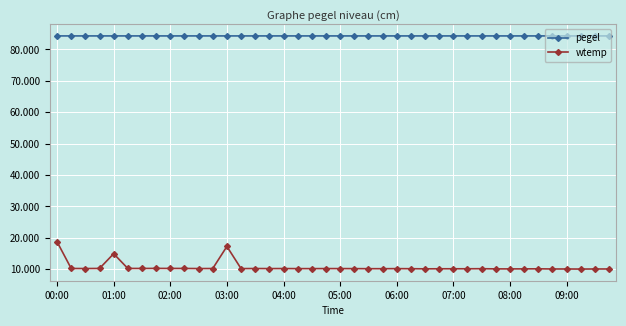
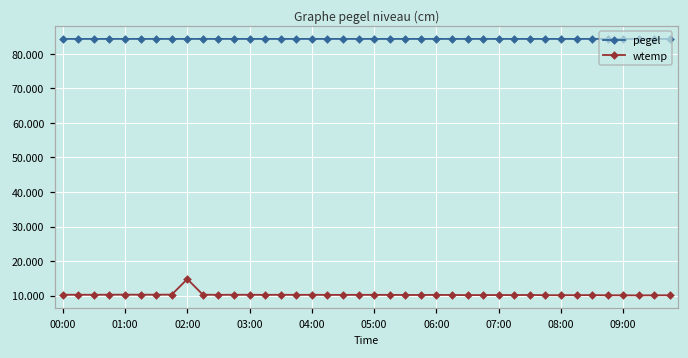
wtemp, 00:00: 19 -> 10
wtemp, 01:00: 15 -> 10
wtemp, 02:00: 10 -> 15
wtemp, 03:00: 17 -> 10
